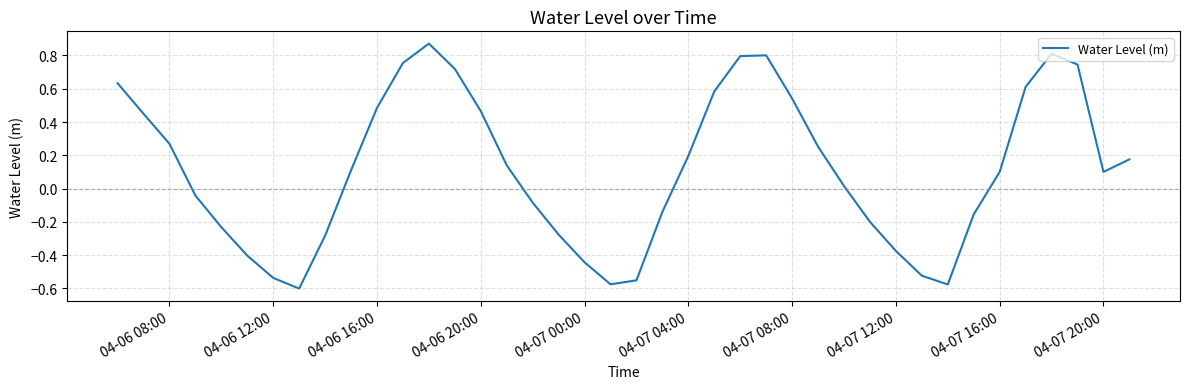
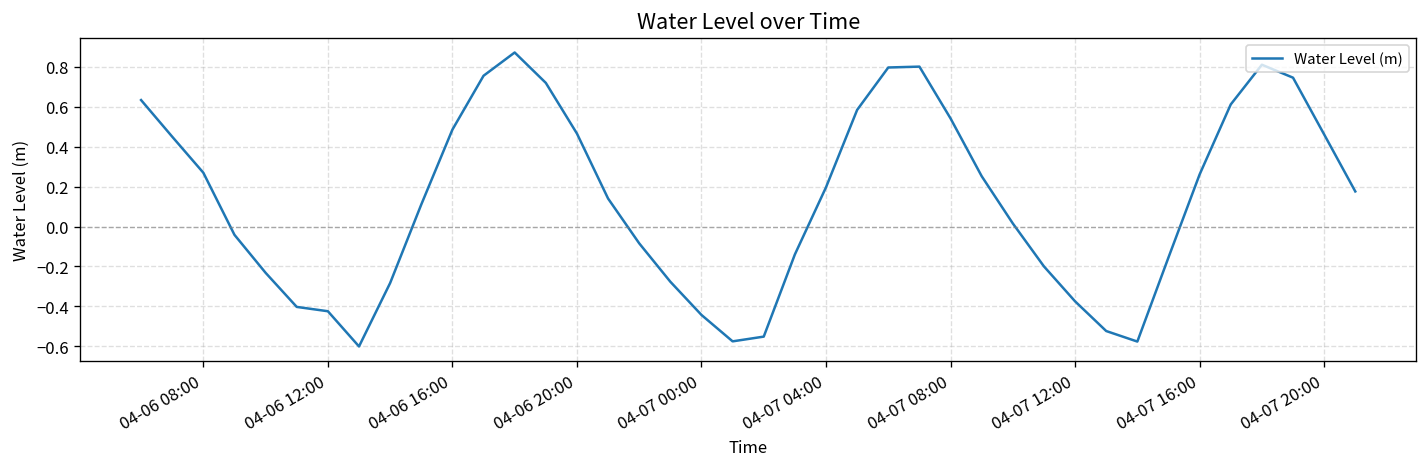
04-06 12:00: -0.54 -> -0.42
04-07 16:00: 0.10 -> 0.26
04-07 20:00: 0.10 -> 0.46
